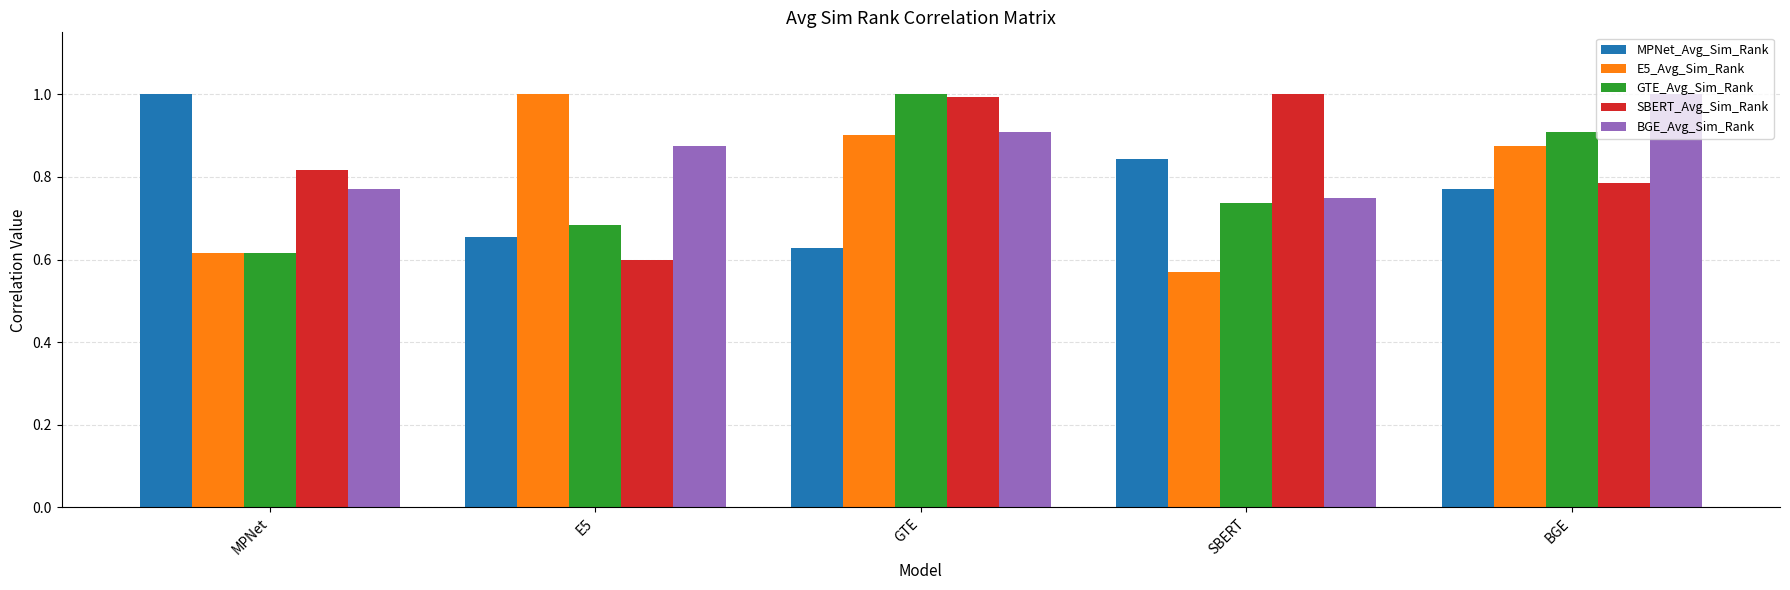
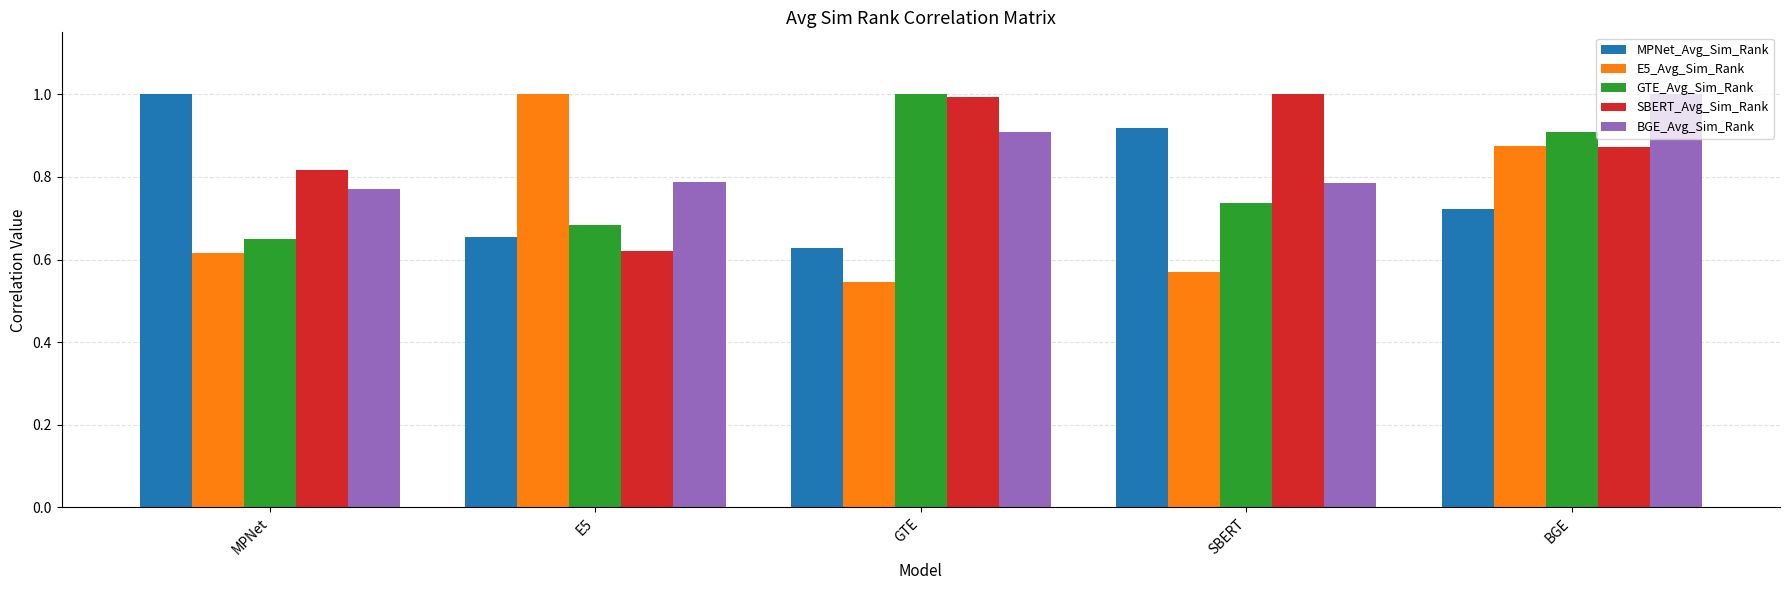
GTE_Avg_Sim_Rank, MPNet: 0.62 -> 0.65
SBERT_Avg_Sim_Rank, E5: 0.60 -> 0.62
BGE_Avg_Sim_Rank, E5: 0.87 -> 0.79
E5_Avg_Sim_Rank, GTE: 0.90 -> 0.55
MPNet_Avg_Sim_Rank, SBERT: 0.84 -> 0.92
BGE_Avg_Sim_Rank, SBERT: 0.75 -> 0.78
MPNet_Avg_Sim_Rank, BGE: 0.77 -> 0.72
SBERT_Avg_Sim_Rank, BGE: 0.78 -> 0.87
